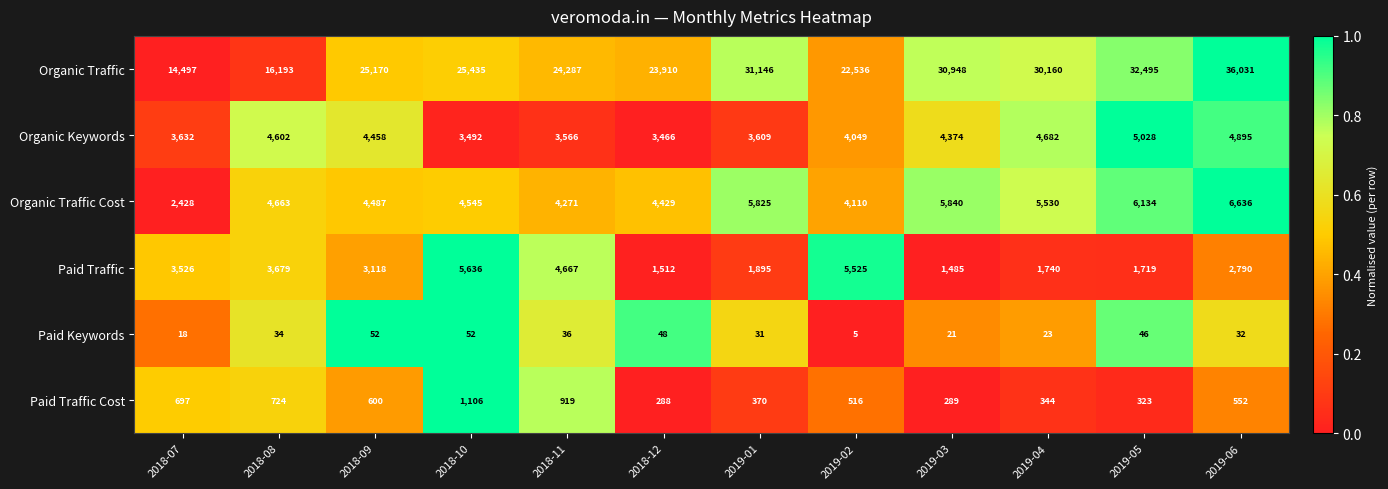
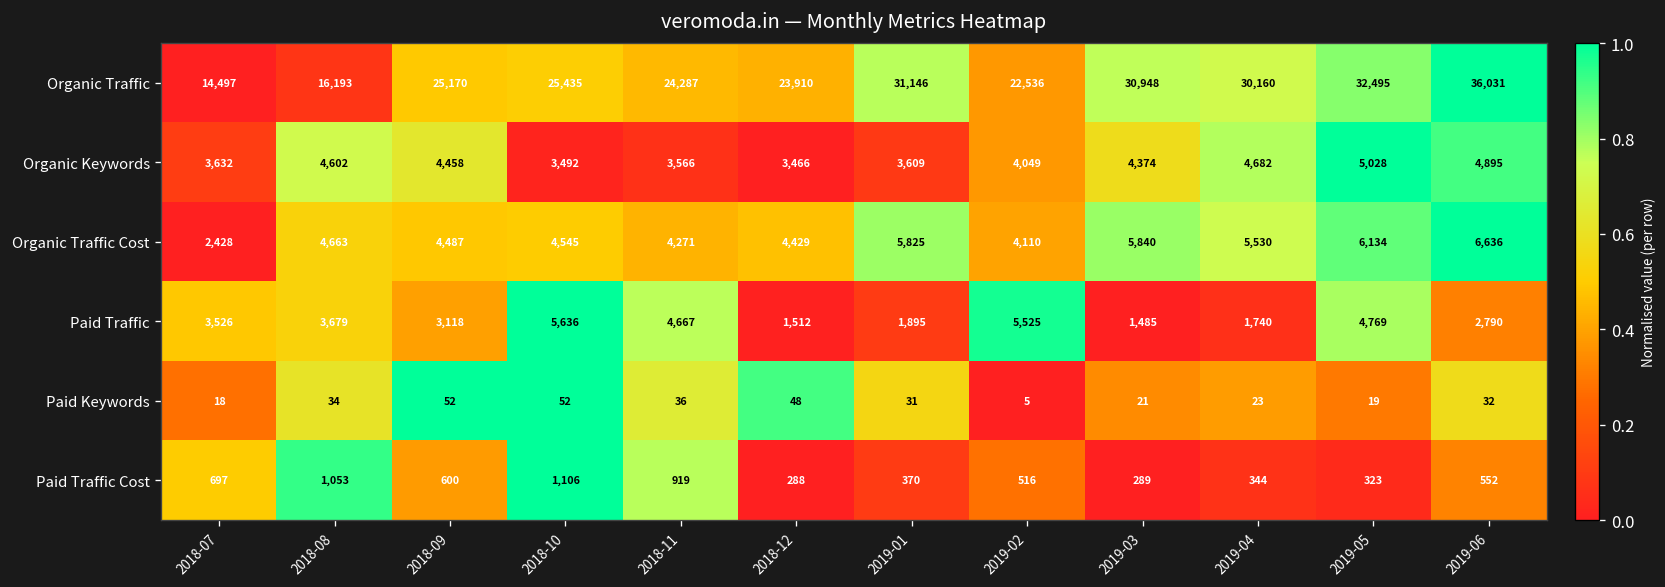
Paid Traffic, 2019-05: 1,719 -> 4,769
Paid Keywords, 2019-05: 46 -> 19
Paid Traffic Cost, 2018-08: 724 -> 1,053
